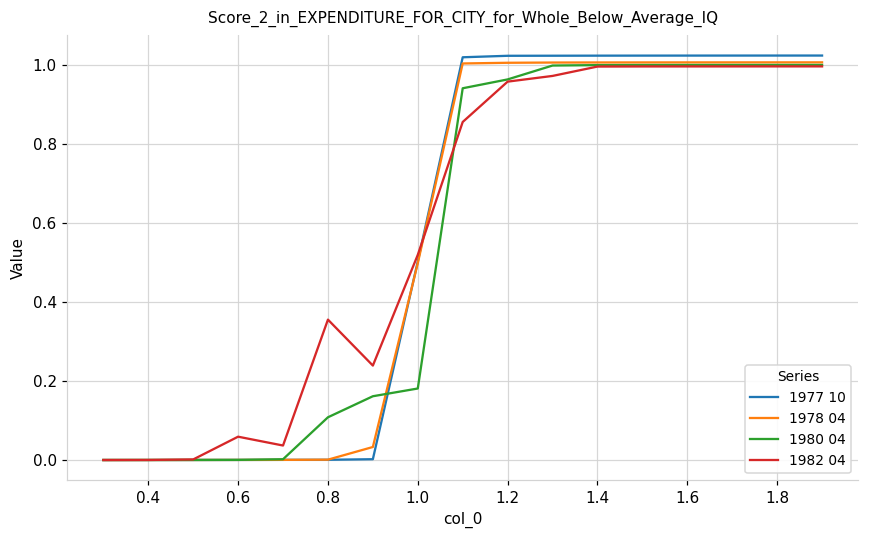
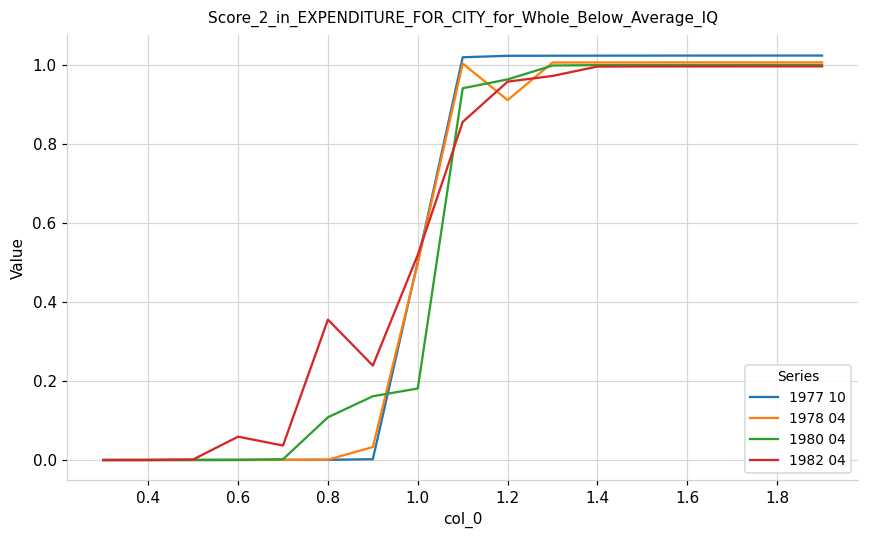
1978 04, 1.2: 1.01 -> 0.91
